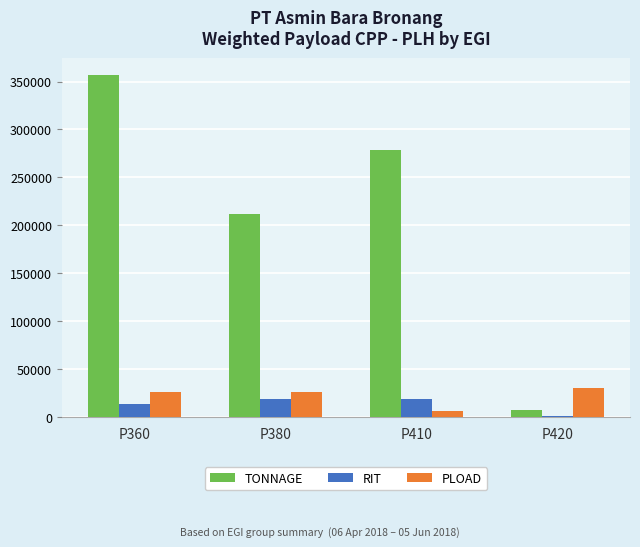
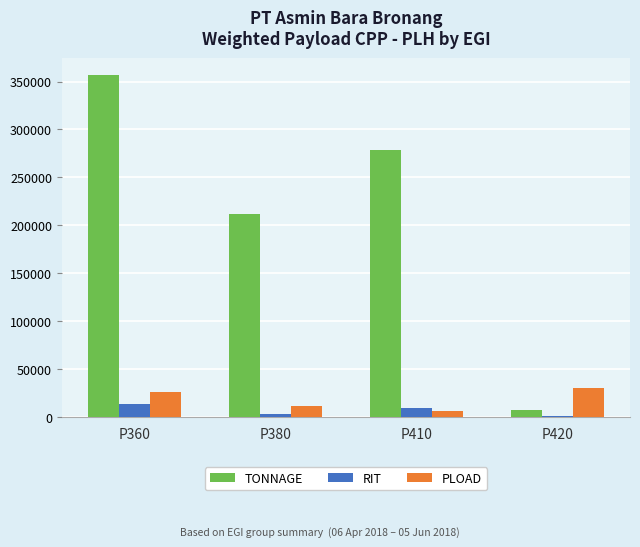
RIT, P380: 20000 -> 0
PLOAD, P380: 30000 -> 10000
RIT, P410: 20000 -> 10000
